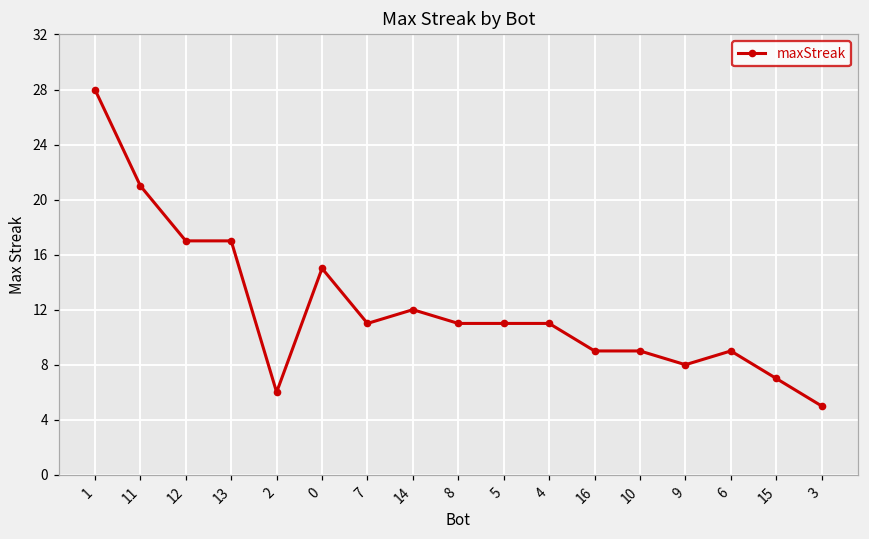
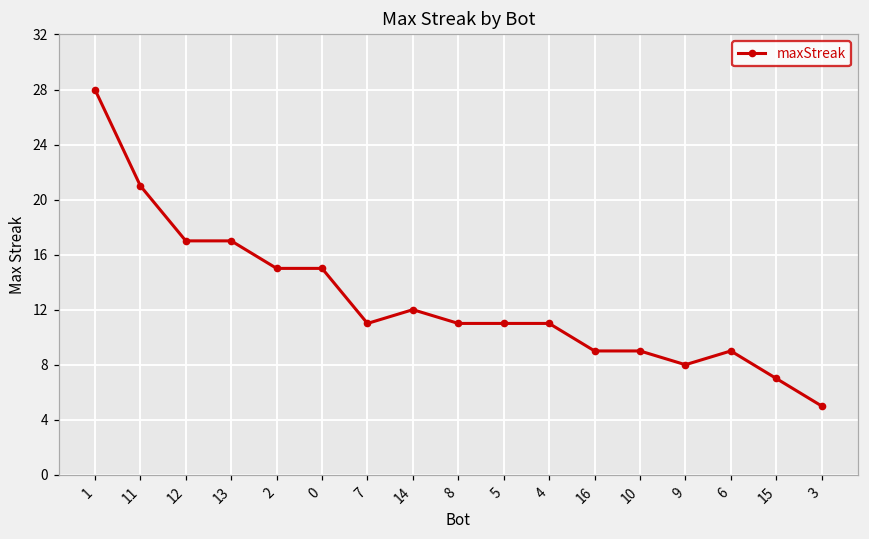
2: 6 -> 15
